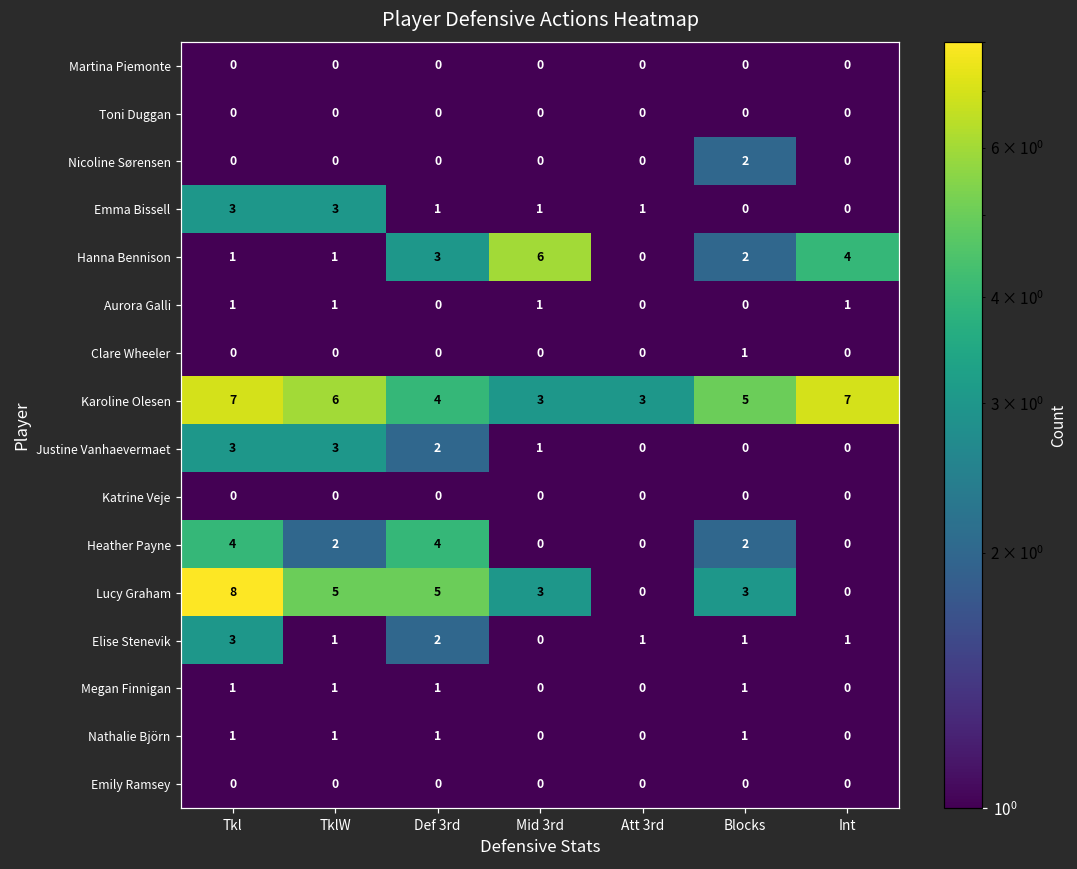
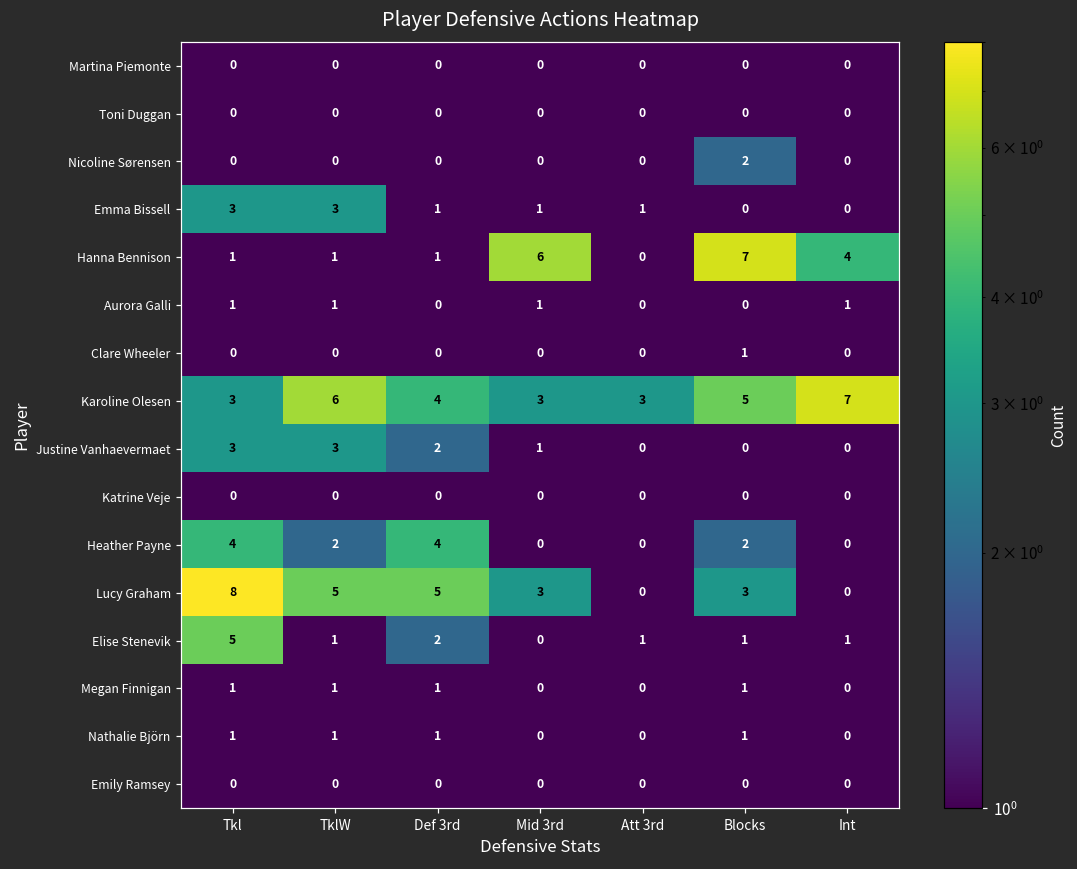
Hanna Bennison, Def 3rd: 3 -> 1
Hanna Bennison, Blocks: 2 -> 7
Karoline Olesen, Tkl: 7 -> 3
Elise Stenevik, Tkl: 3 -> 5
